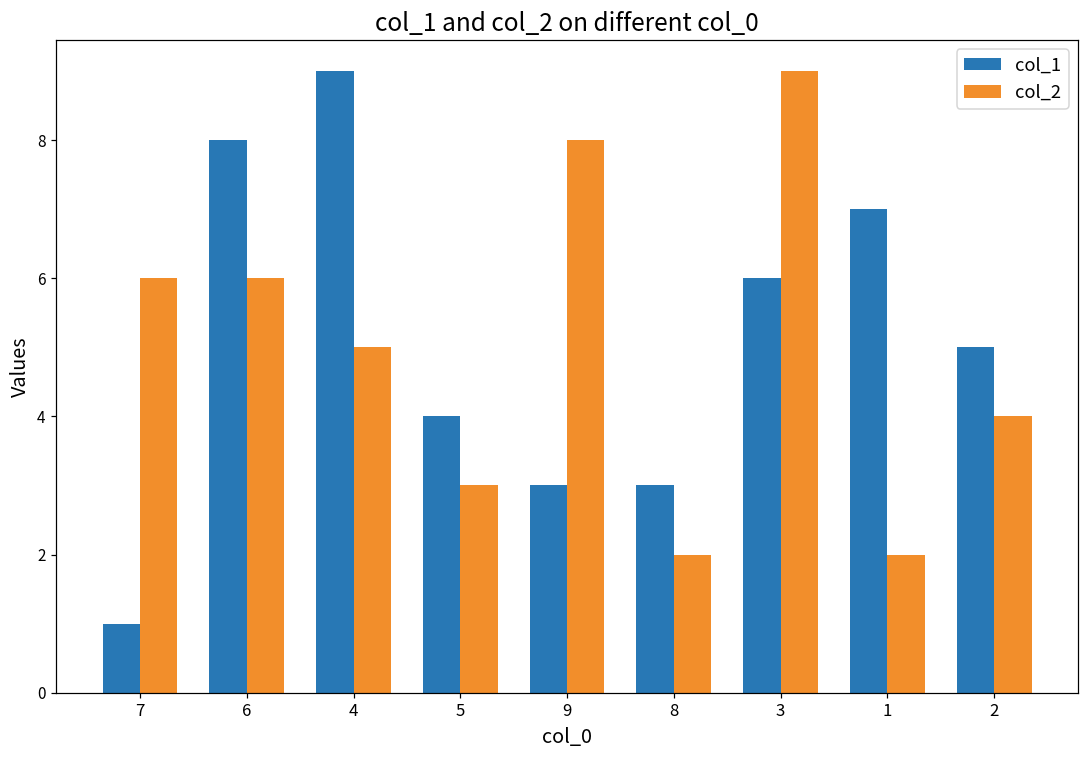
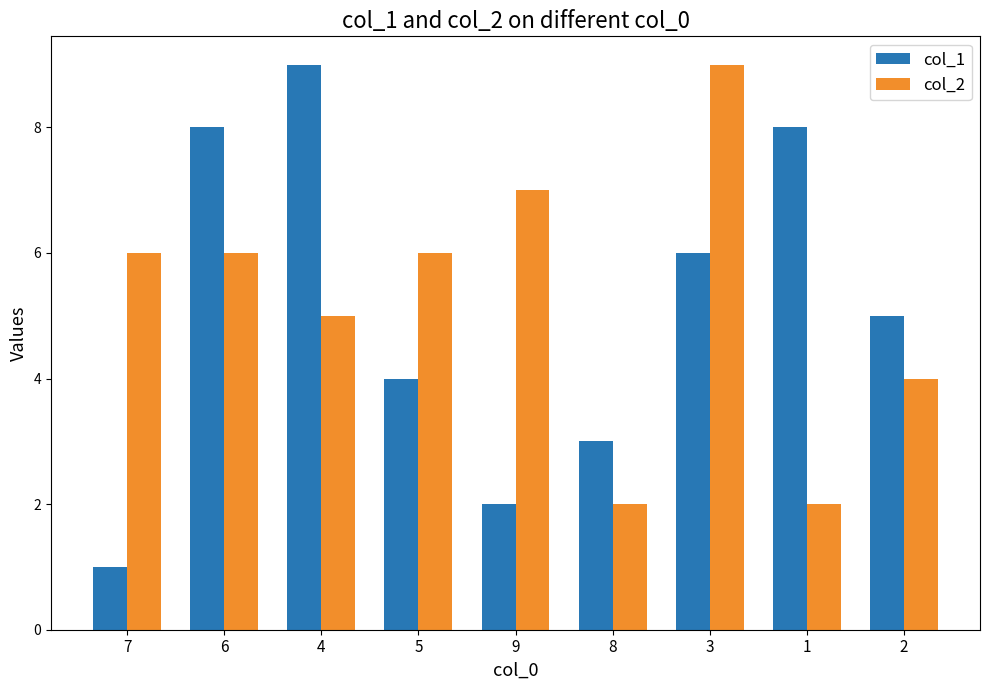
col_2, 5: 3 -> 6
col_1, 9: 3 -> 2
col_2, 9: 8 -> 7
col_1, 1: 7 -> 8
